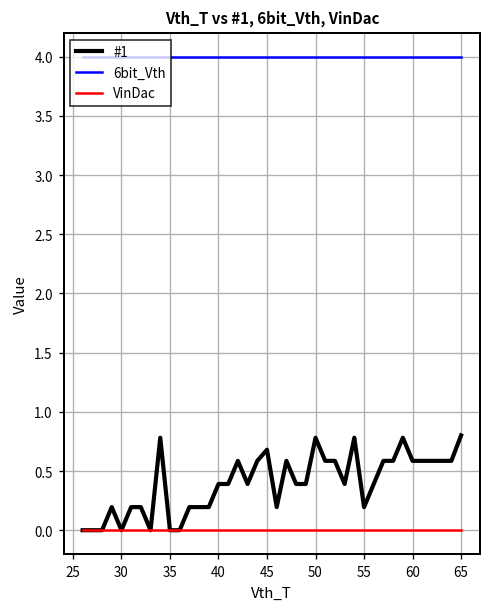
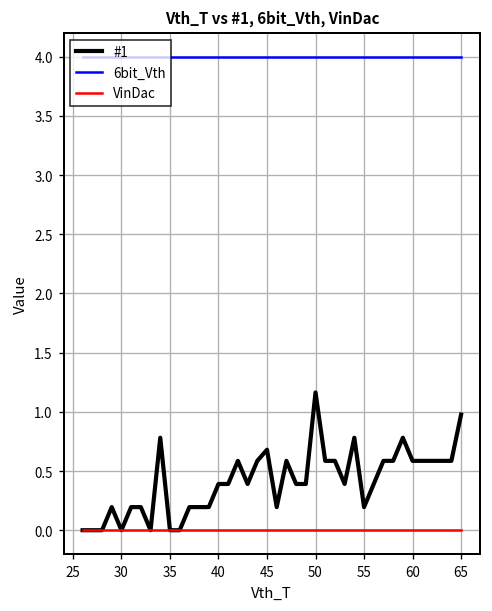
#1, 50: 0.8 -> 1.2
#1, 65: 0.8 -> 1.0
